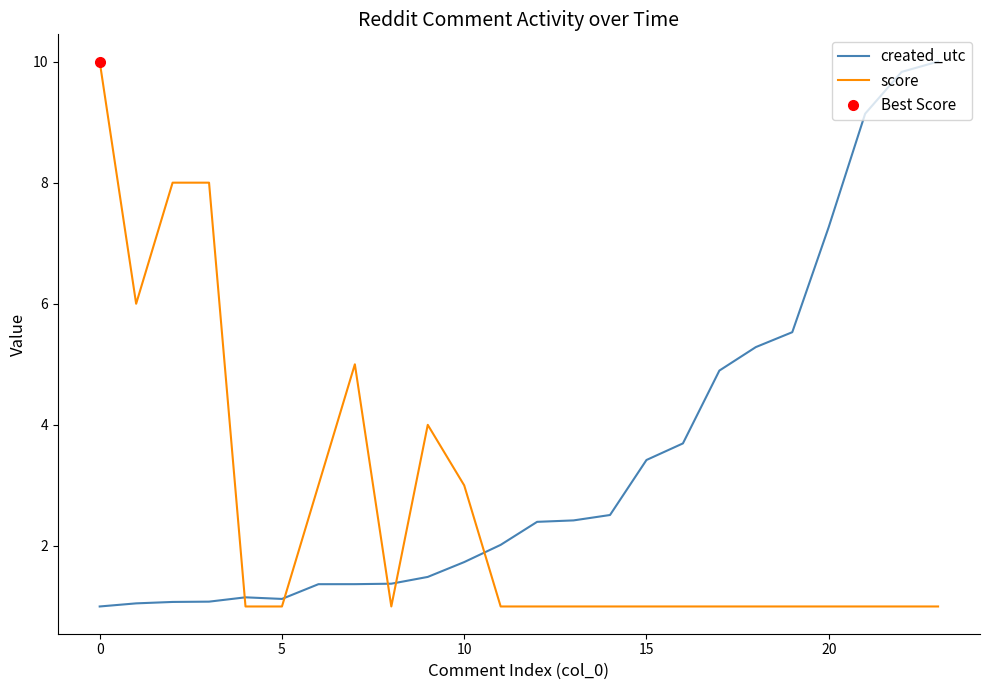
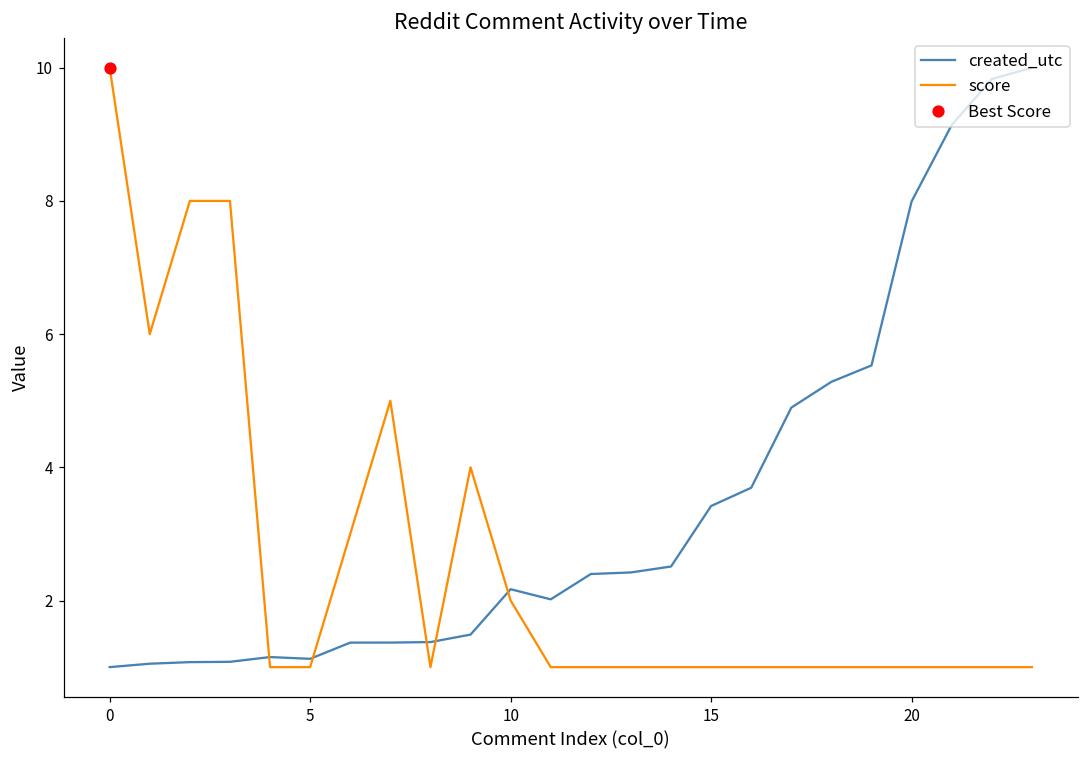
created_utc, 10: 1.7 -> 2.2
score, 10: 3 -> 2
created_utc, 20: 7.3 -> 8.0
